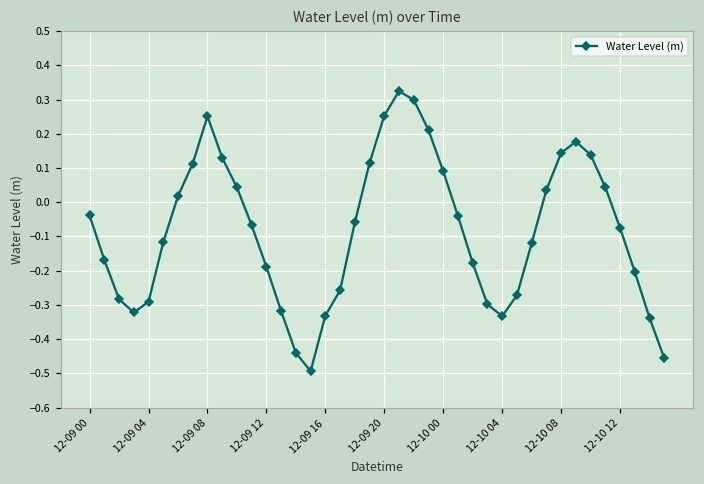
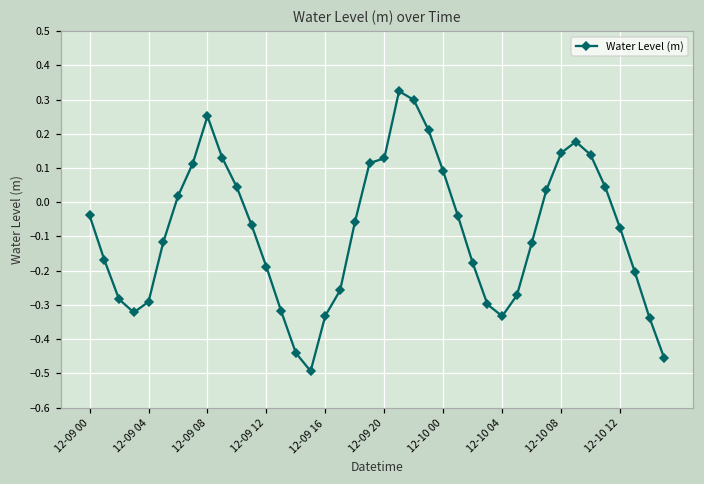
12-09 20: 0.25 -> 0.13
